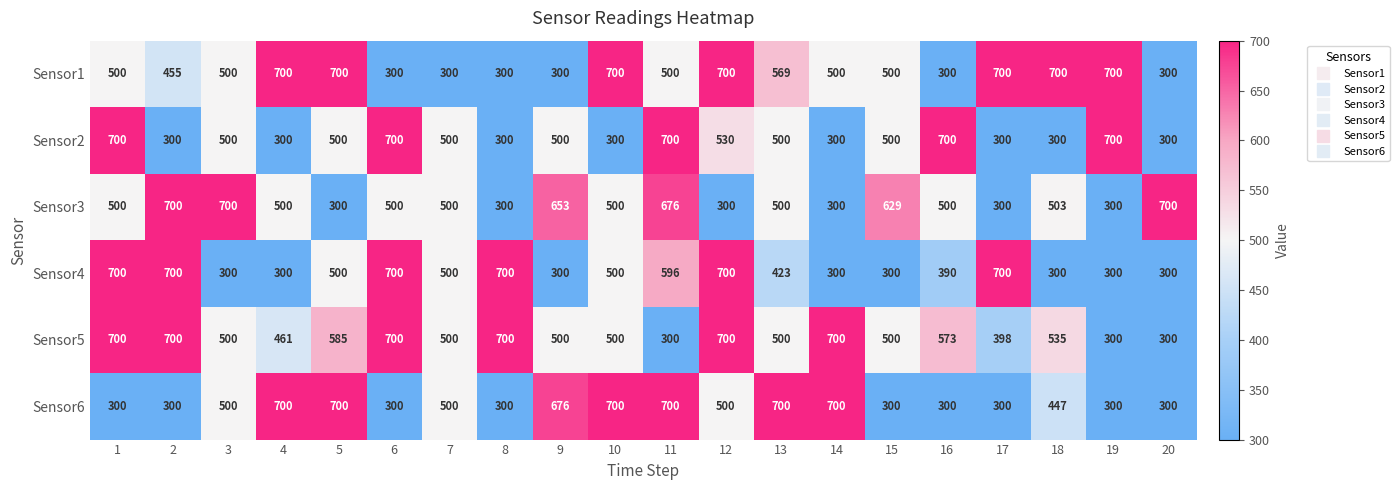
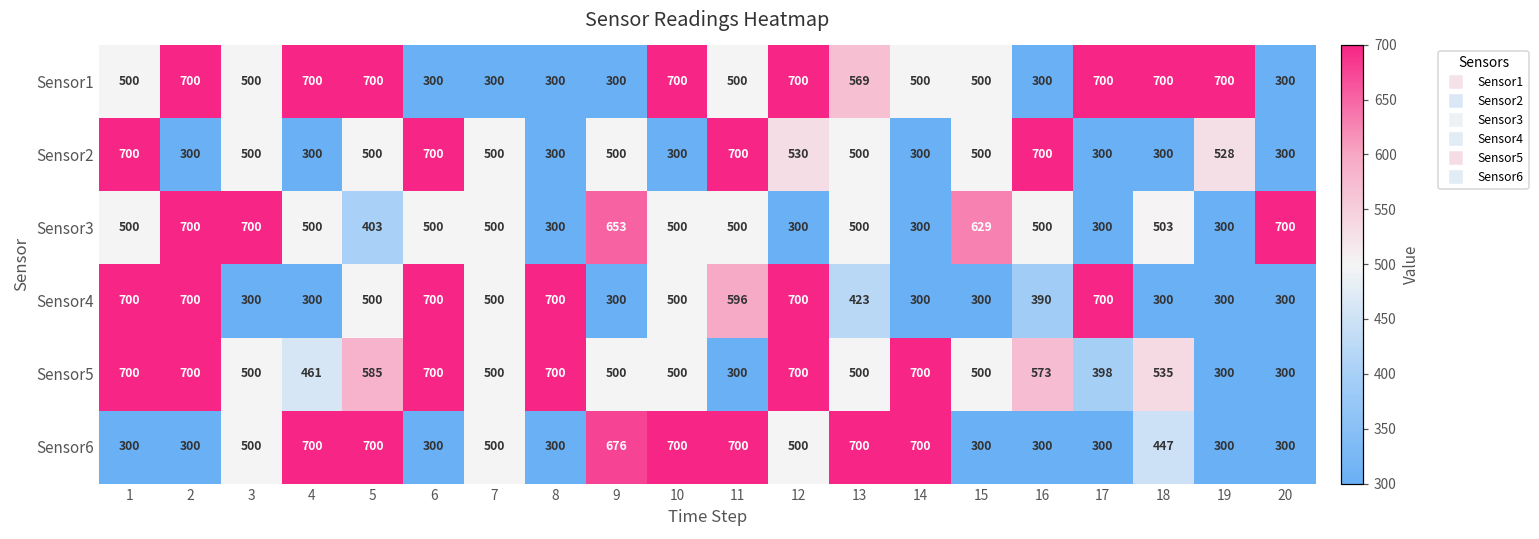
Sensor1, 2: 455 -> 700
Sensor2, 19: 700 -> 528
Sensor3, 5: 300 -> 403
Sensor3, 11: 676 -> 500
